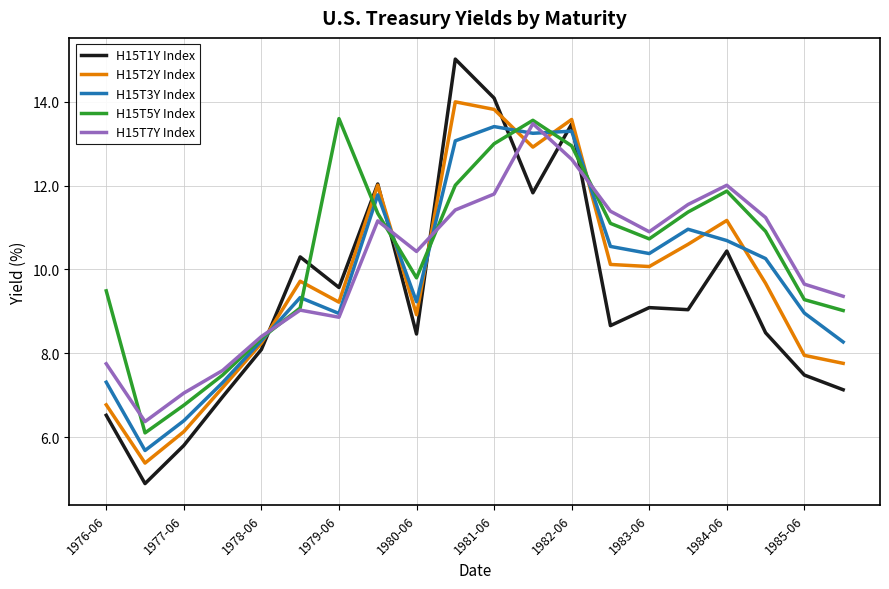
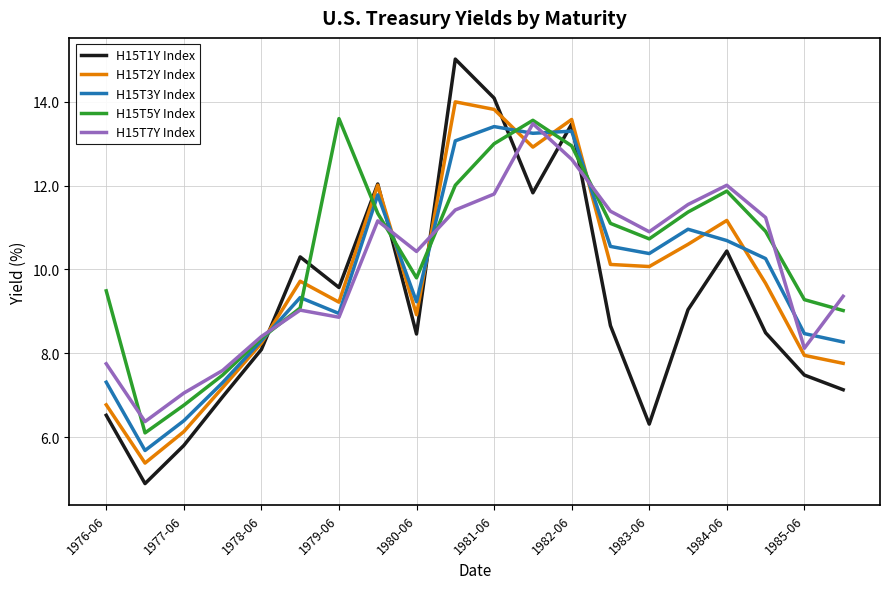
H15T1Y Index, 1983-06: 9.1 -> 6.3
H15T3Y Index, 1985-06: 9.0 -> 8.5
H15T7Y Index, 1985-06: 9.7 -> 8.1
